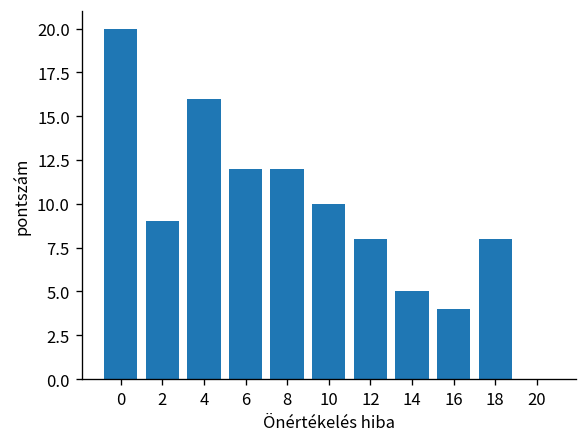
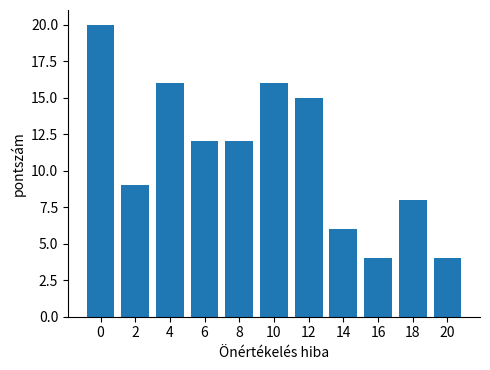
10: 10 -> 16
12: 8 -> 15
14: 5 -> 6
20: 0 -> 4
